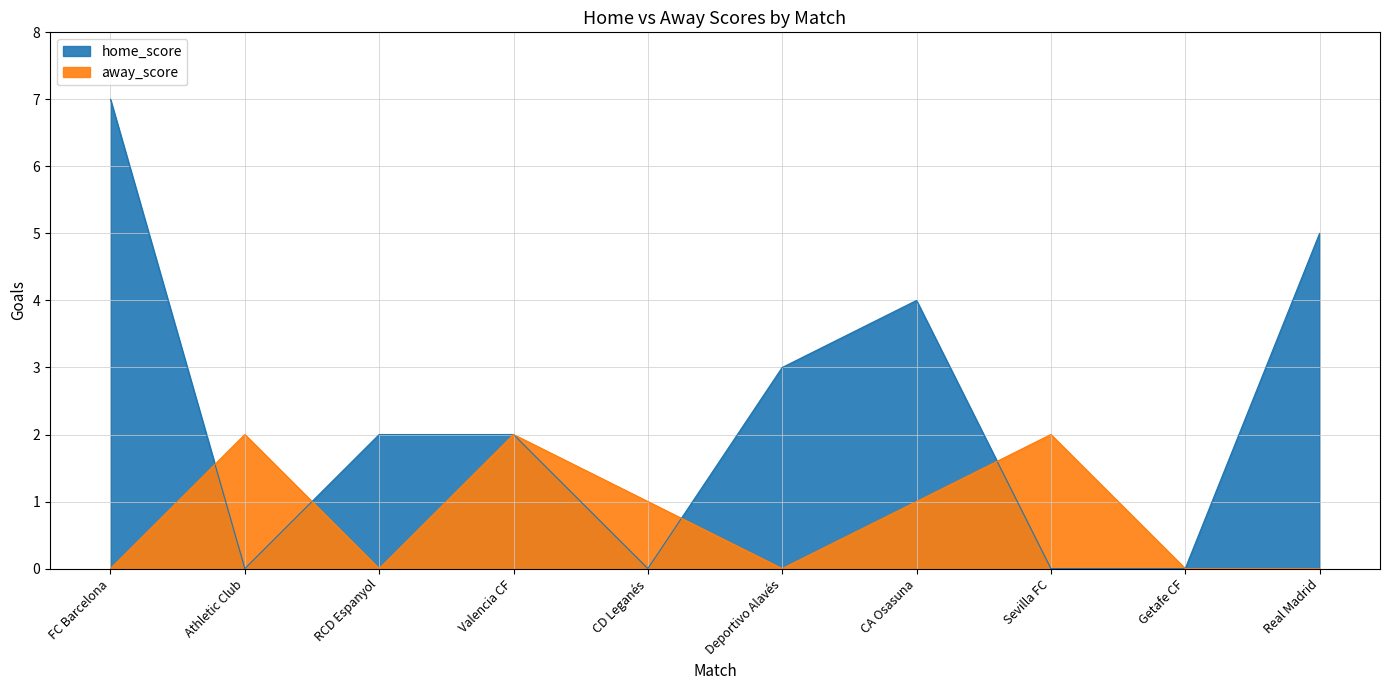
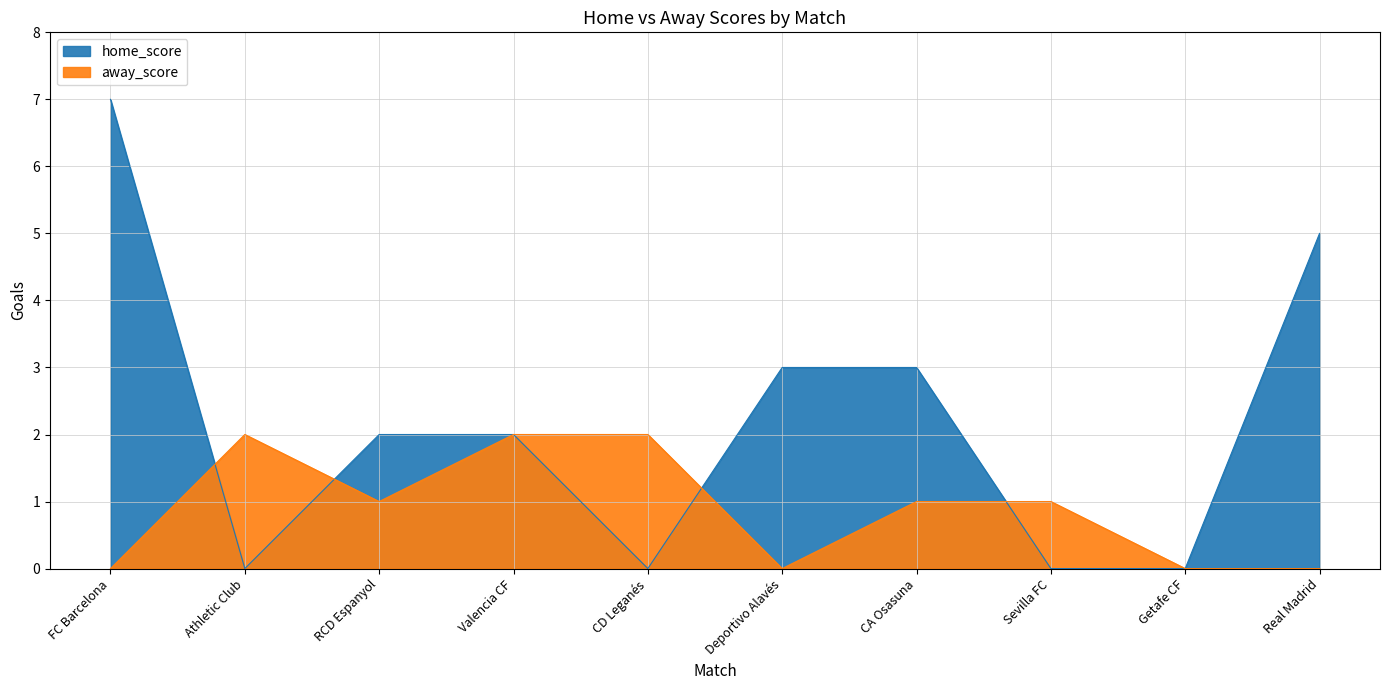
away_score, RCD Espanyol: 0 -> 1
away_score, CD Leganés: 1 -> 2
home_score, CA Osasuna: 4 -> 3
away_score, Sevilla FC: 2 -> 1
